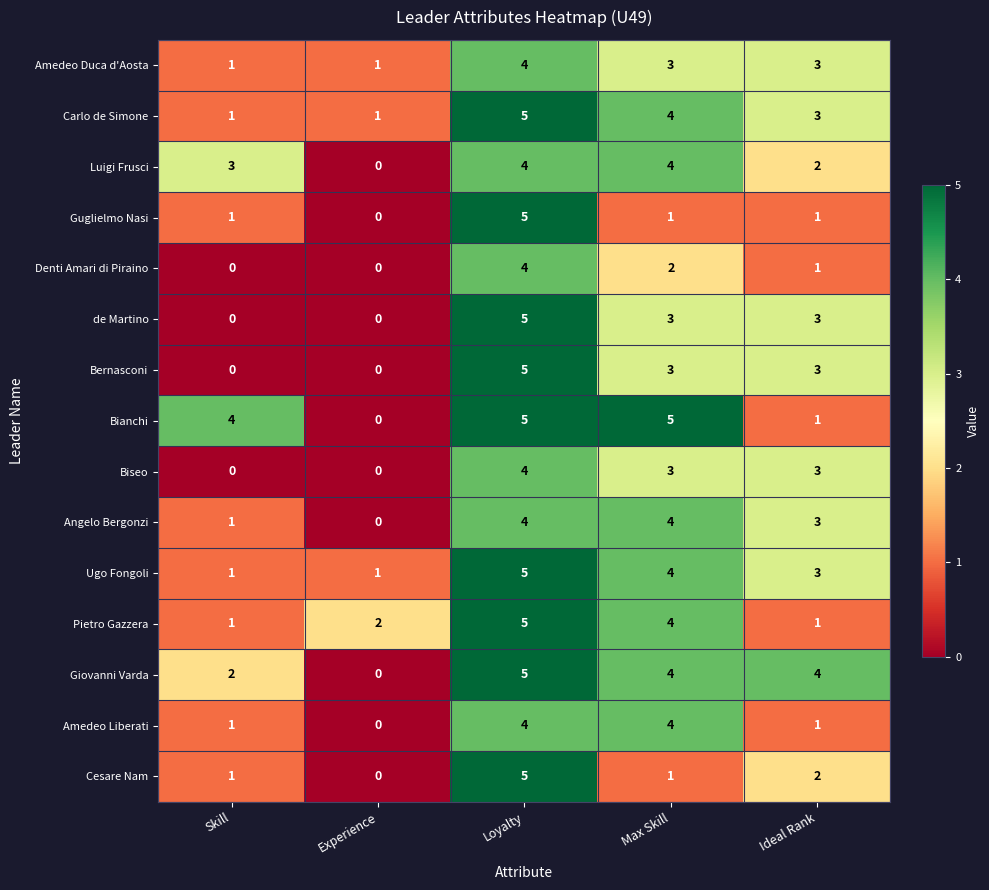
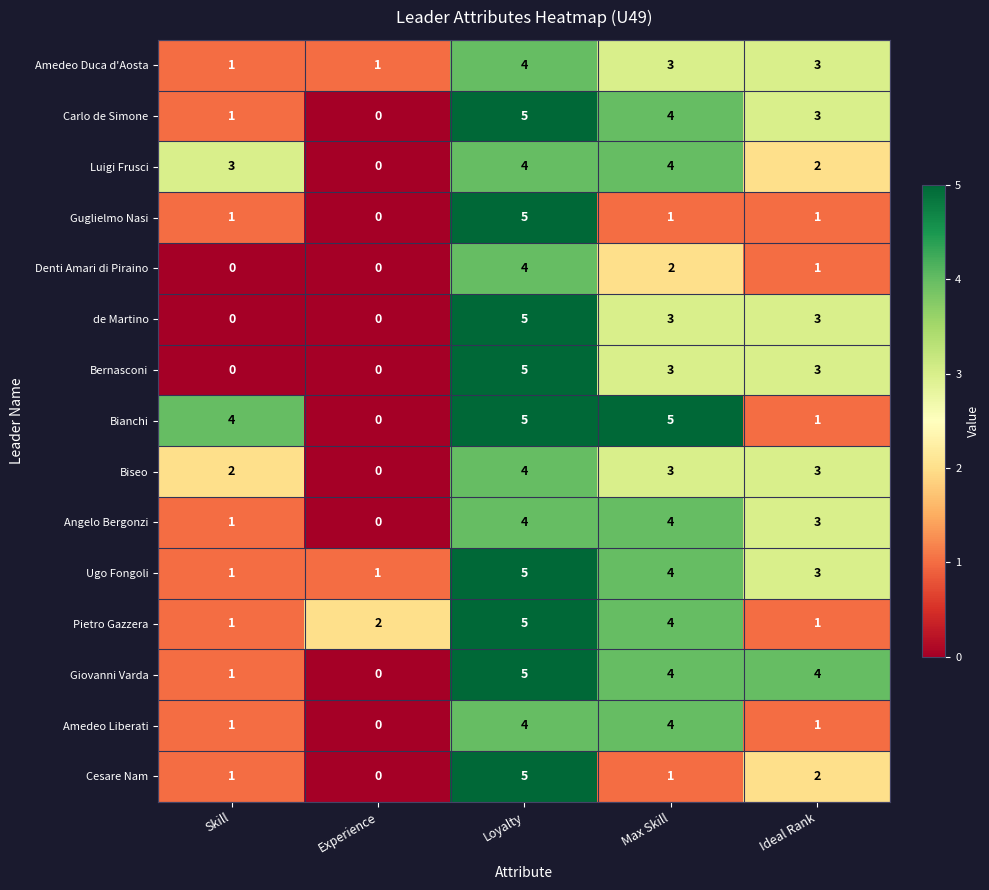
Carlo de Simone, Experience: 1 -> 0
Biseo, Skill: 0 -> 2
Giovanni Varda, Skill: 2 -> 1
